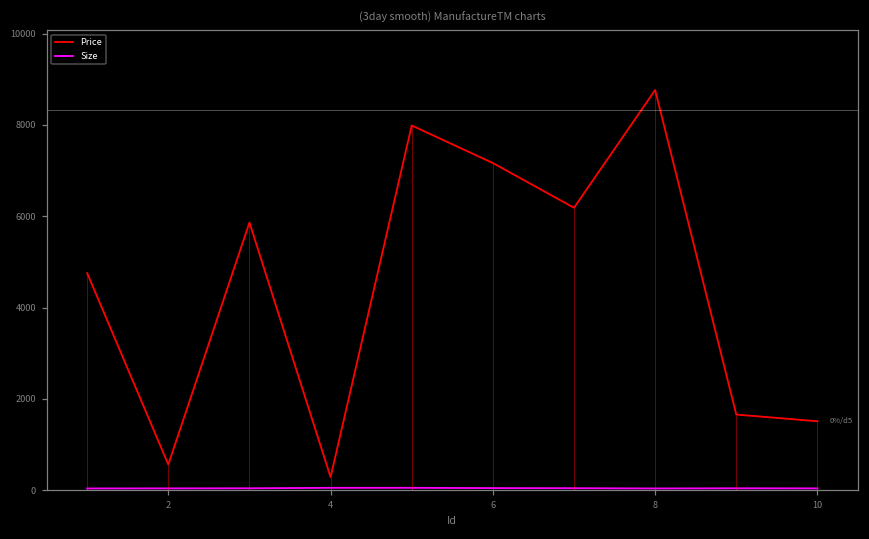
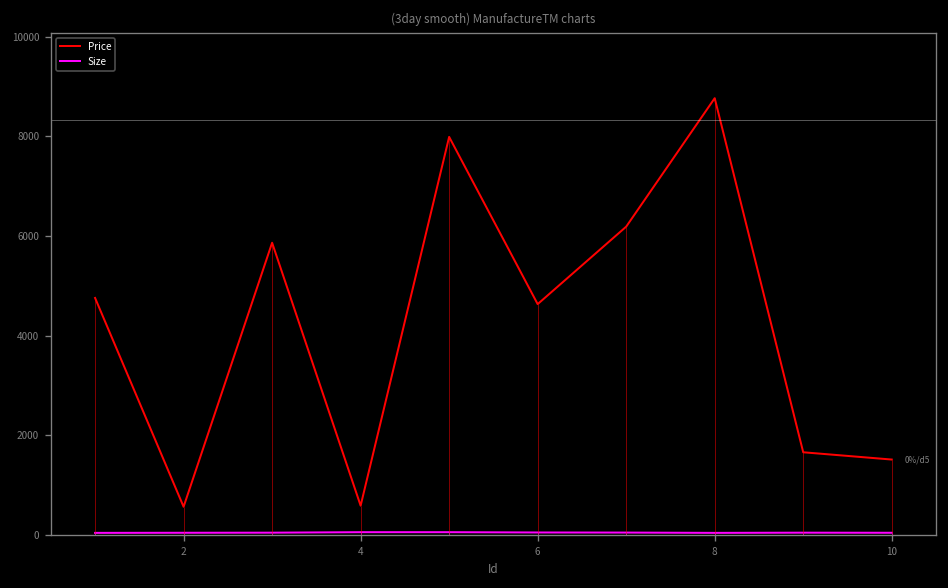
Price, 4: 300 -> 600
Price, 6: 7200 -> 4600
